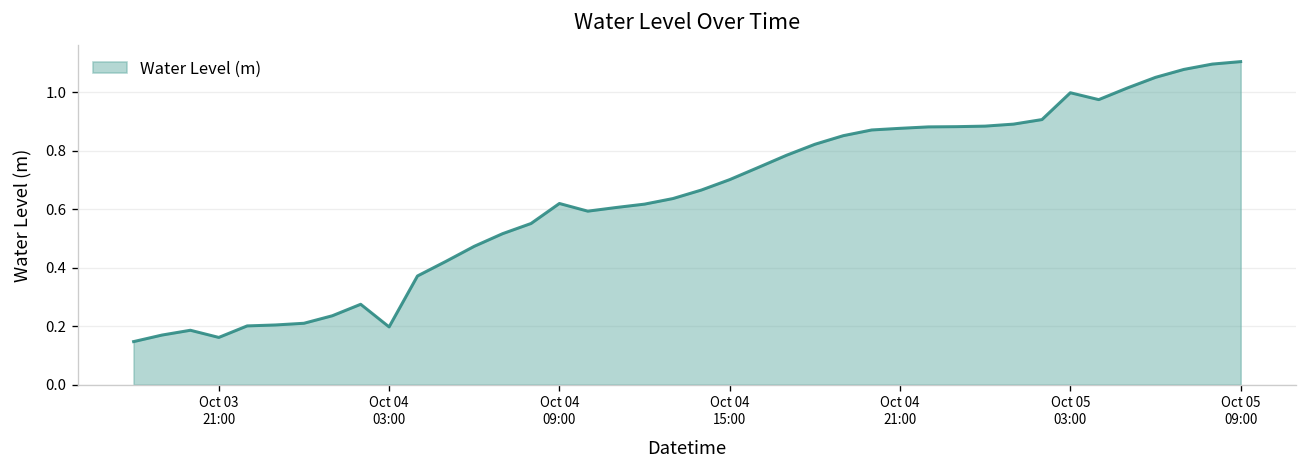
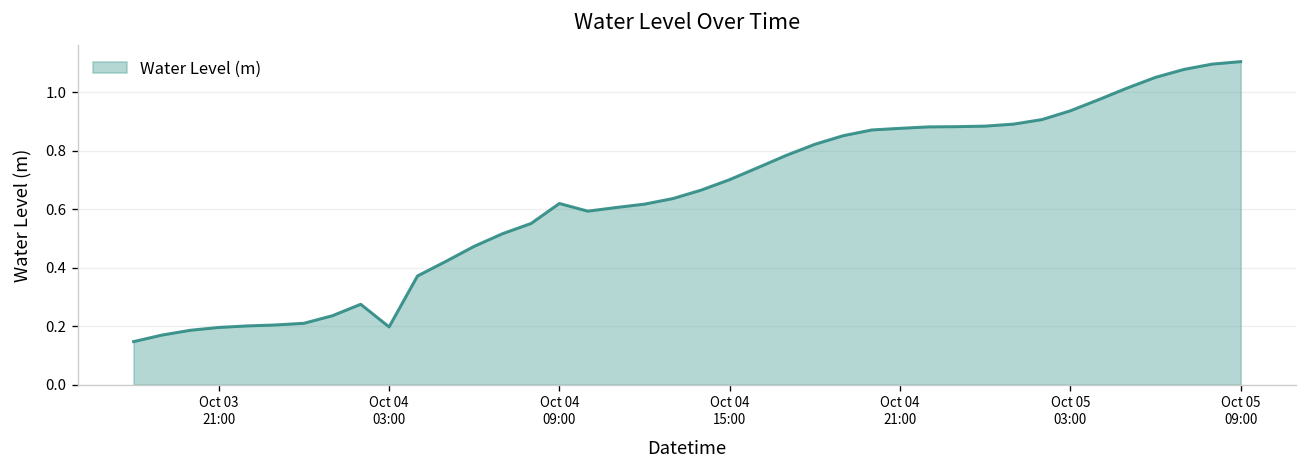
Oct 03 21:00: 0.16 -> 0.20
Oct 05 03:00: 1.00 -> 0.94
